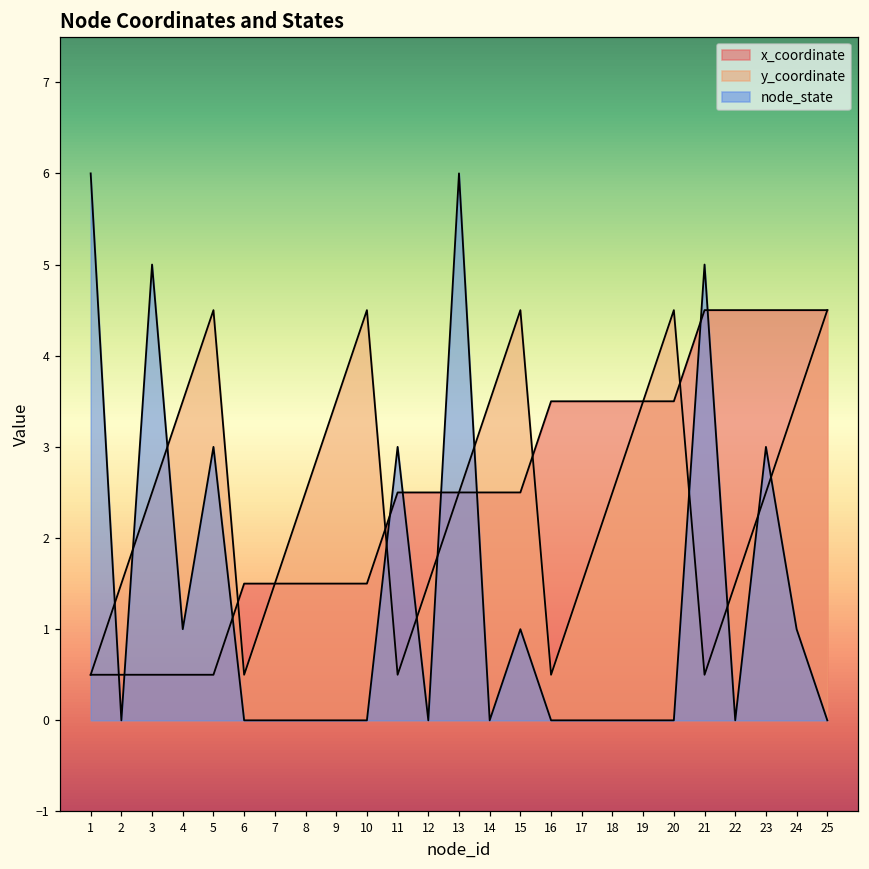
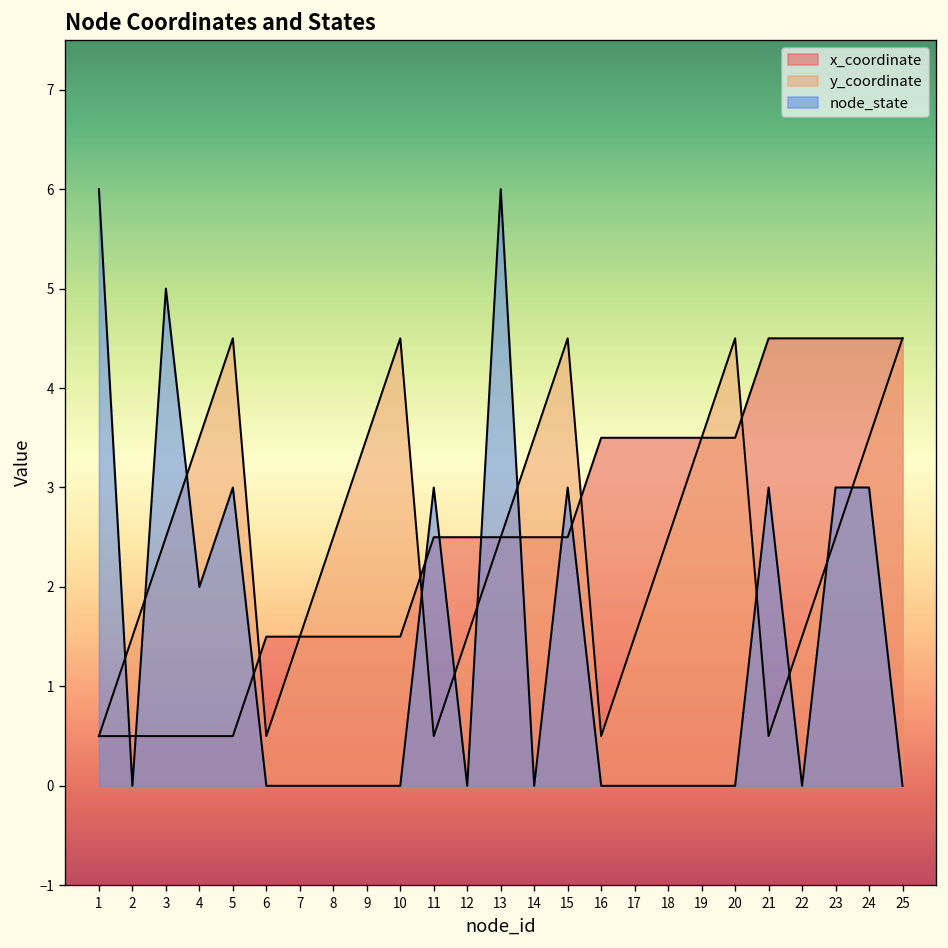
node_state, 4: 1 -> 2
node_state, 15: 1 -> 3
node_state, 21: 5 -> 3
node_state, 24: 1 -> 3
